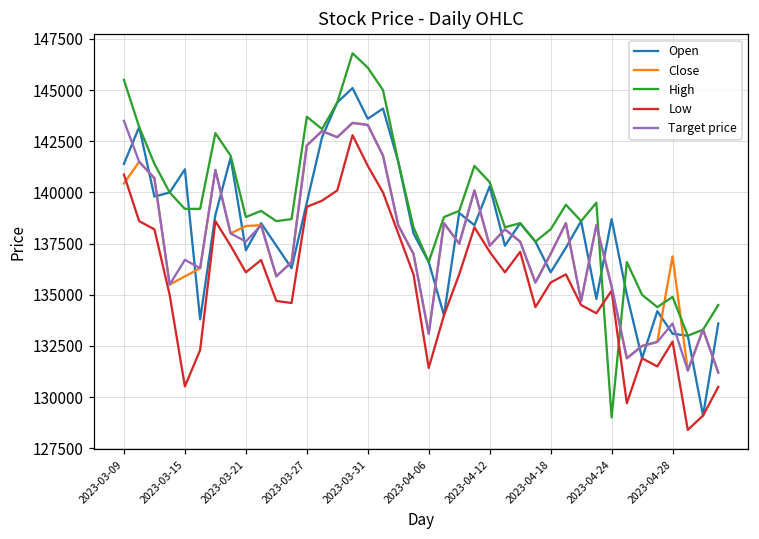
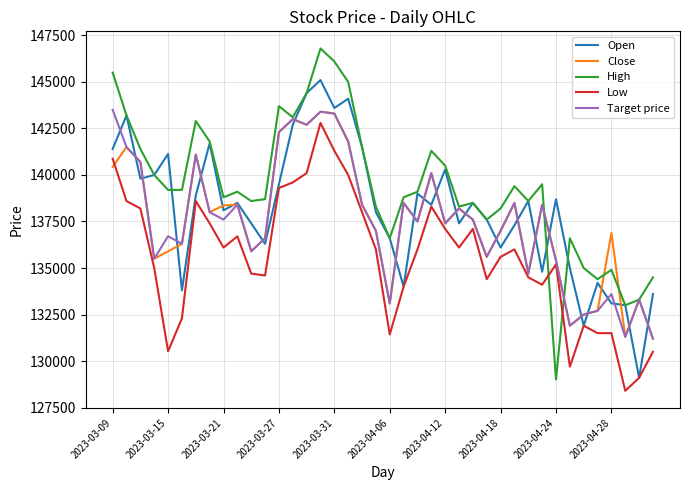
Open, 2023-03-21: 137200 -> 138100
Low, 2023-04-28: 132700 -> 131500
